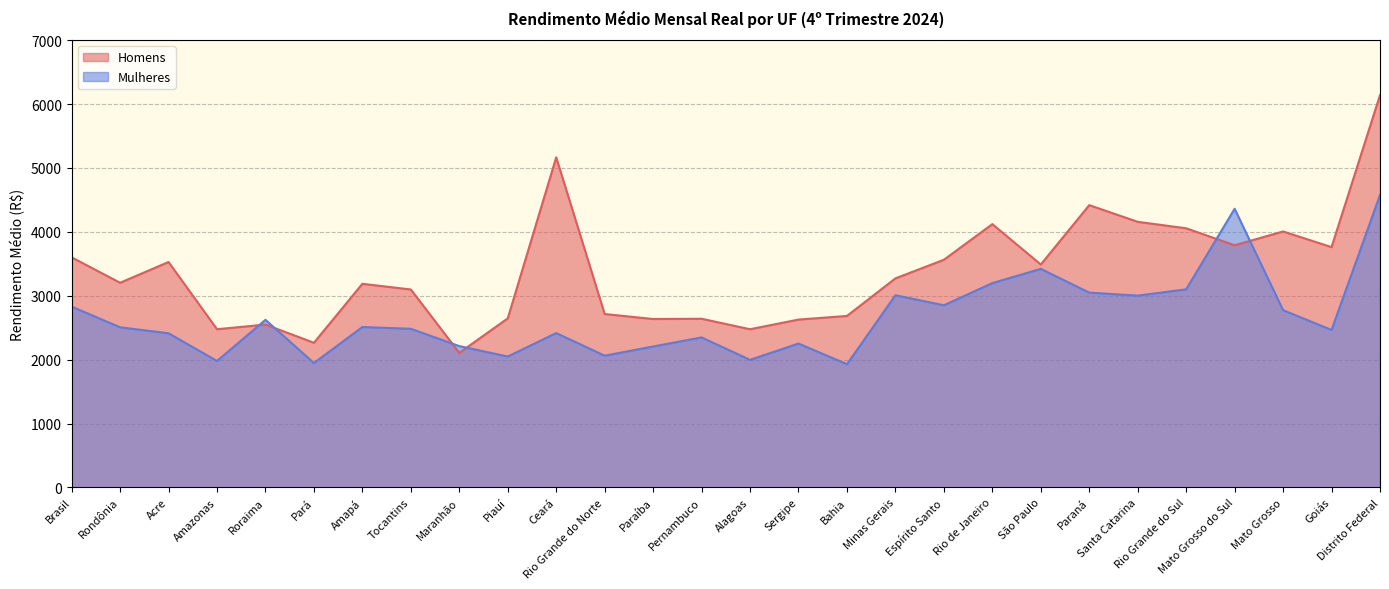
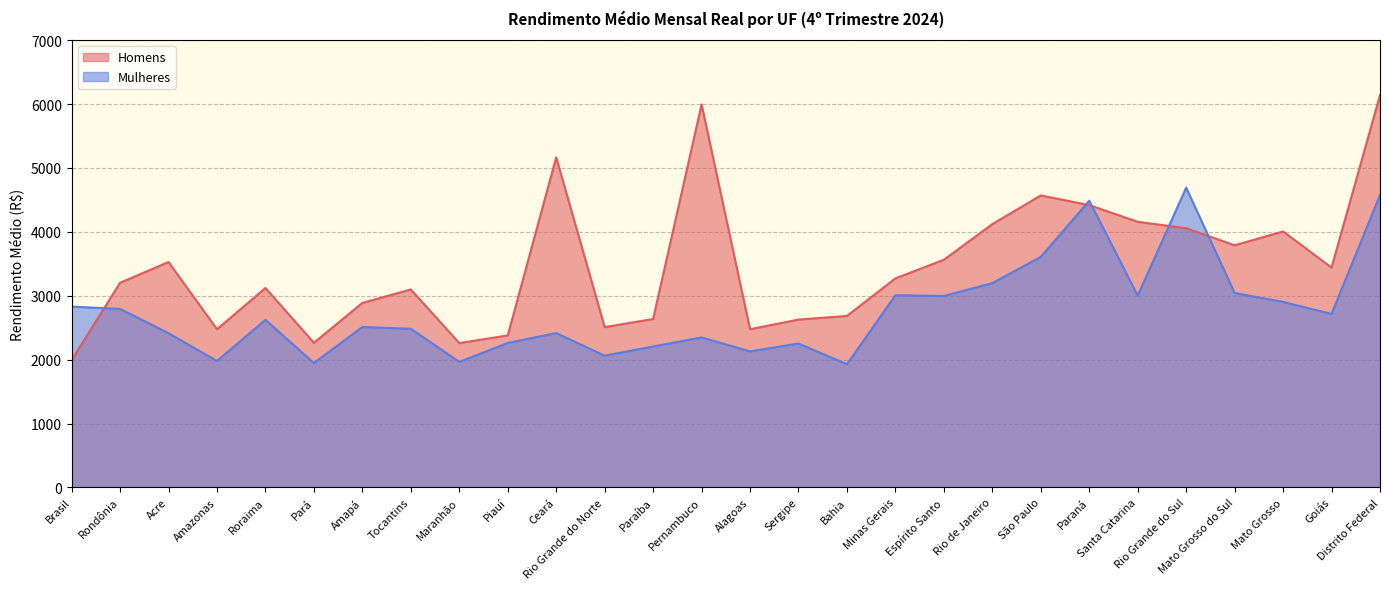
Homens, Brasil: 3600 -> 2000
Mulheres, Rondônia: 2500 -> 2800
Homens, Roraima: 2500 -> 3100
Homens, Amapá: 3200 -> 2900
Homens, Maranhão: 2100 -> 2300
Mulheres, Maranhão: 2200 -> 2000
Homens, Piauí: 2600 -> 2400
Mulheres, Piauí: 2000 -> 2300
Homens, Rio Grande do Norte: 2700 -> 2500
Homens, Pernambuco: 2600 -> 6000
Mulheres, Alagoas: 2000 -> 2100
Mulheres, Espírito Santo: 2900 -> 3000
Homens, São Paulo: 3500 -> 4600
Mulheres, São Paulo: 3400 -> 3600
Mulheres, Paraná: 3000 -> 4500
Mulheres, Rio Grande do Sul: 3100 -> 4700
Mulheres, Mato Grosso do Sul: 4400 -> 3000
Mulheres, Mato Grosso: 2800 -> 2900
Homens, Goiás: 3800 -> 3400
Mulheres, Goiás: 2500 -> 2700
